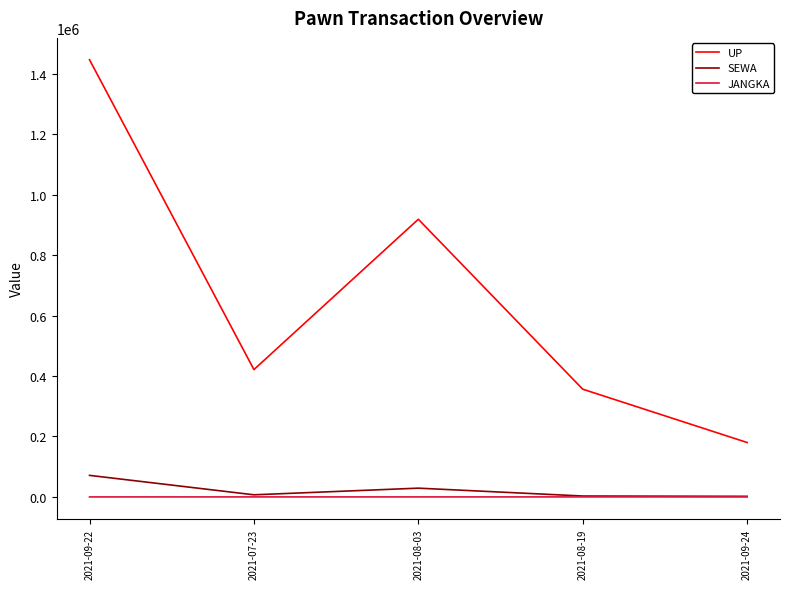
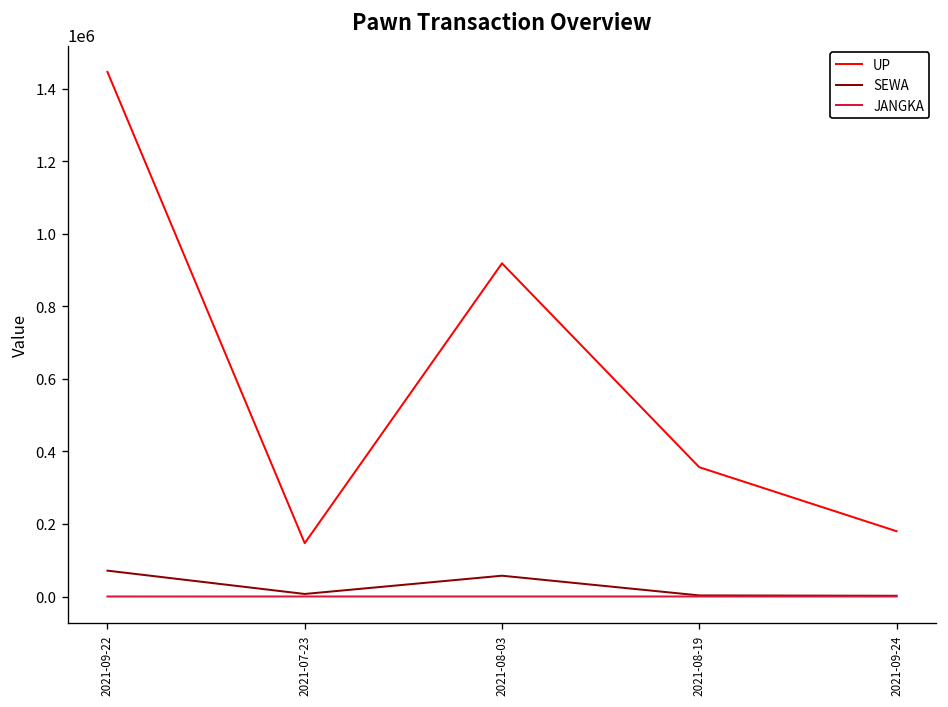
UP, 2021-07-23: 420000 -> 150000
SEWA, 2021-08-03: 30000 -> 60000
